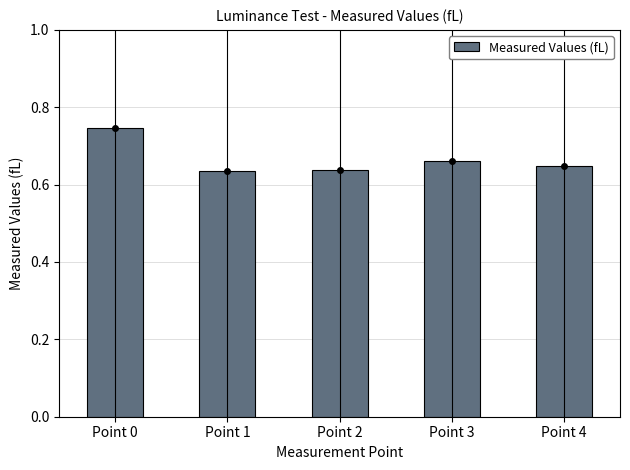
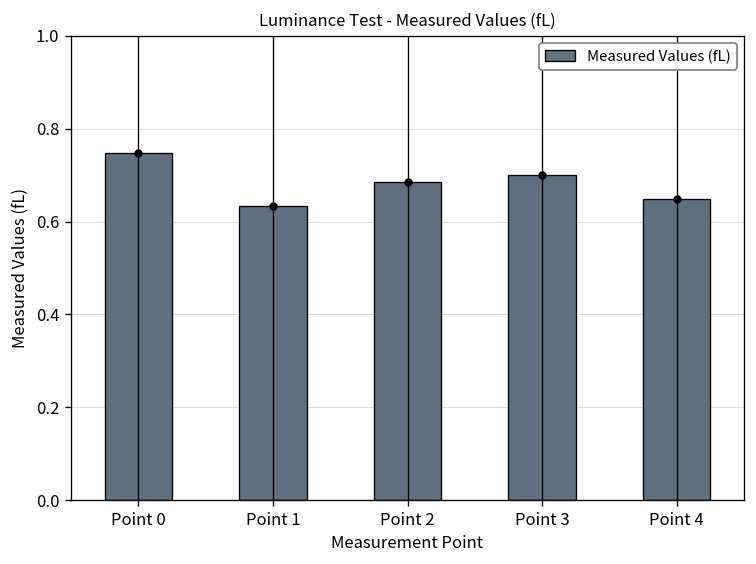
Measured Values (fL), Point 2: 0.64 -> 0.69
Measured Values (fL), Point 3: 0.66 -> 0.70
